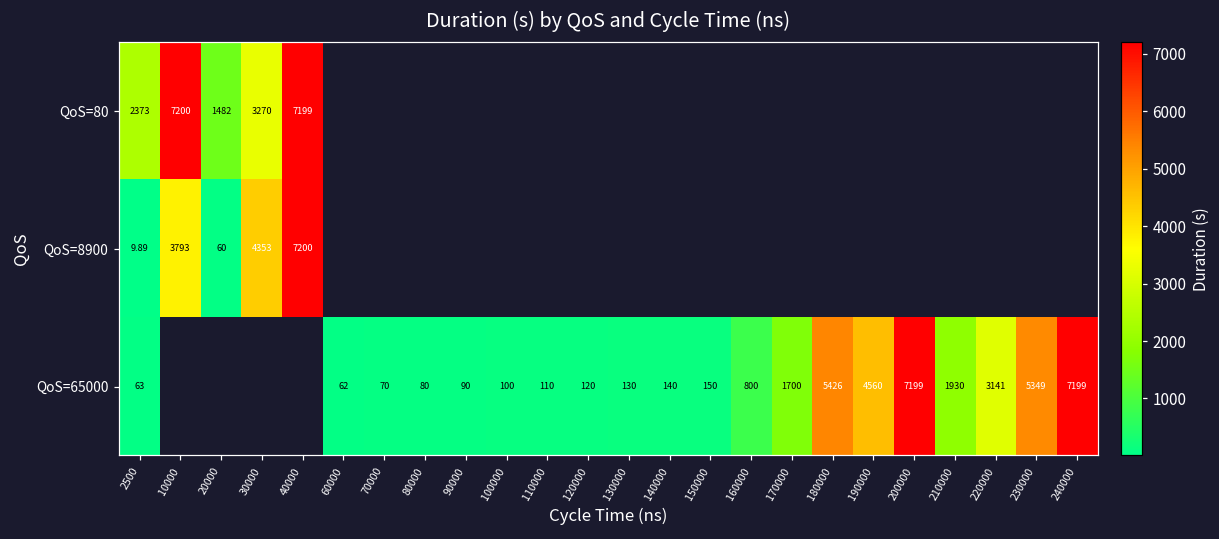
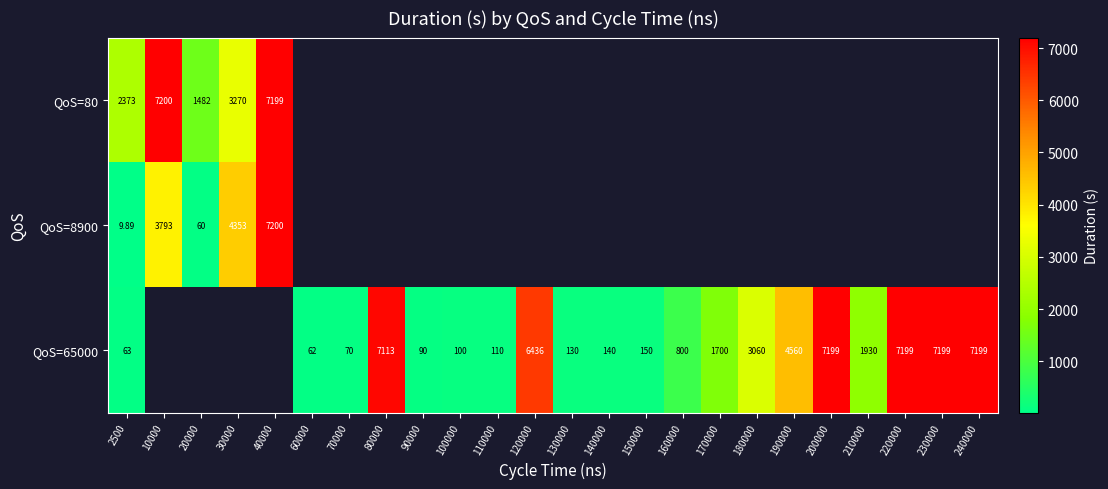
QoS=65000, 80000: 80 -> 7113
QoS=65000, 120000: 120 -> 6436
QoS=65000, 180000: 5426 -> 3060
QoS=65000, 220000: 3141 -> 7199
QoS=65000, 230000: 5349 -> 7199
